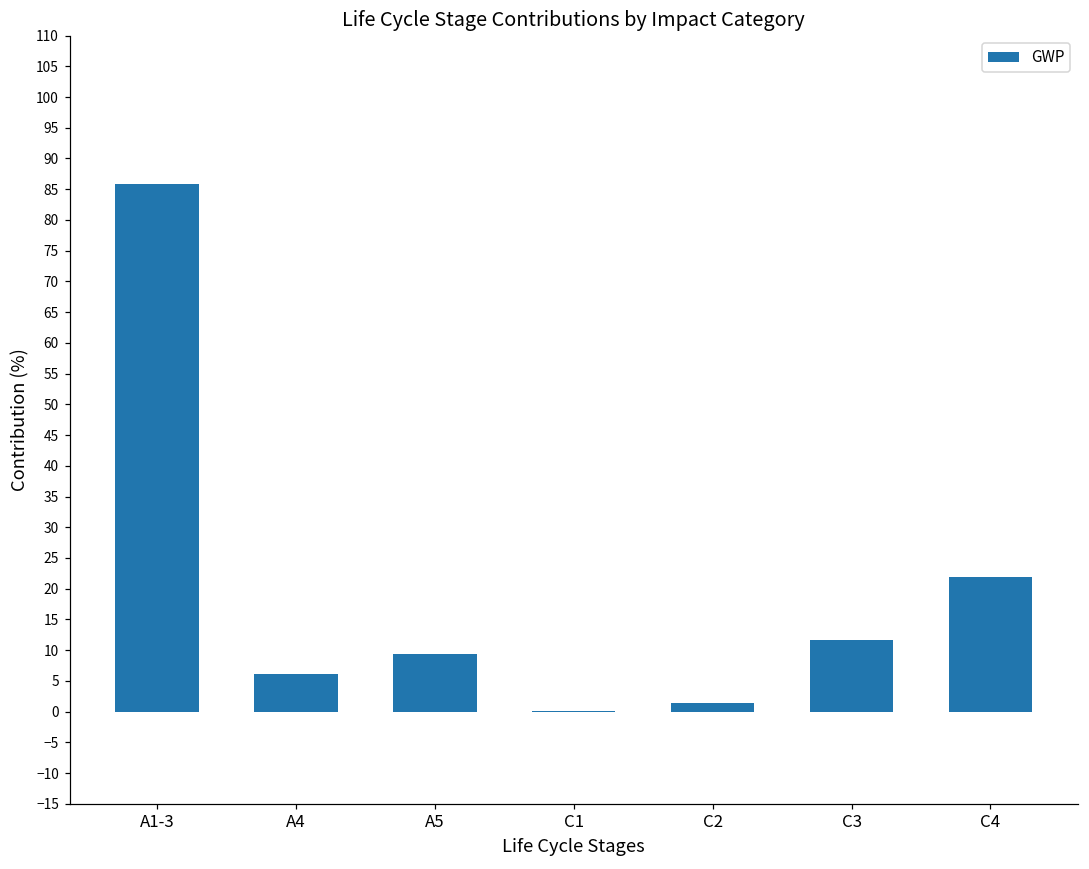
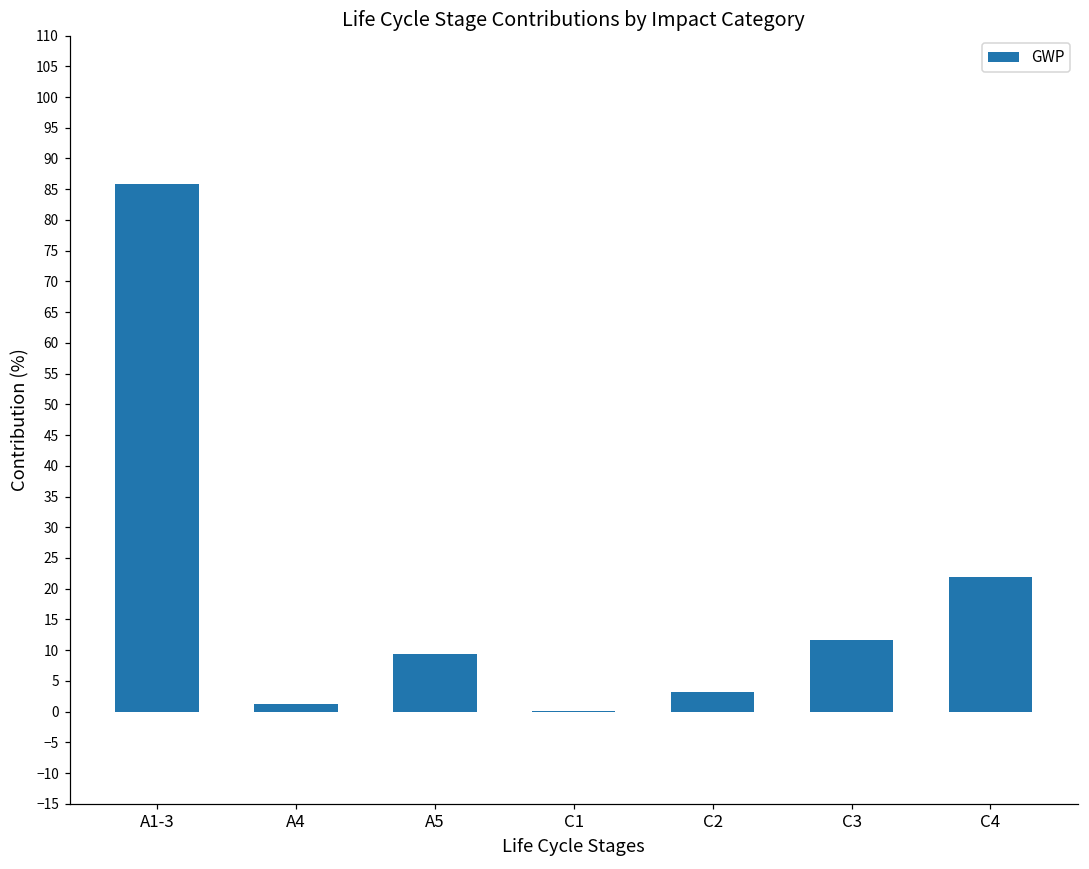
A4: 6 -> 1
C2: 1 -> 3
